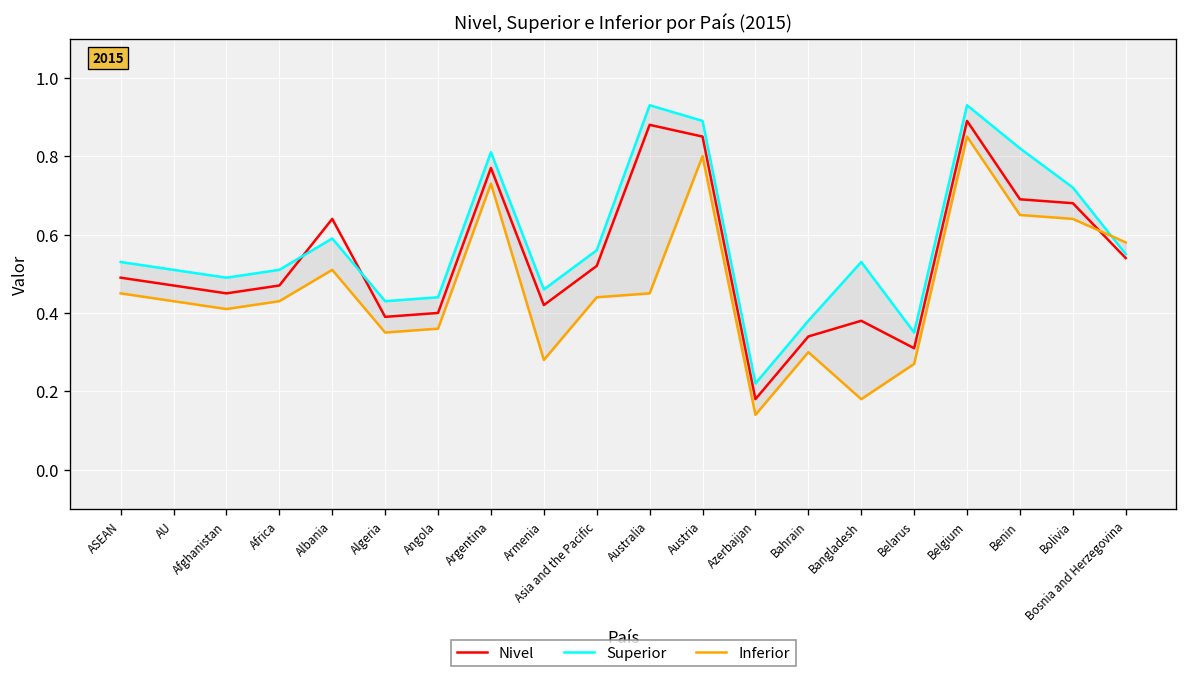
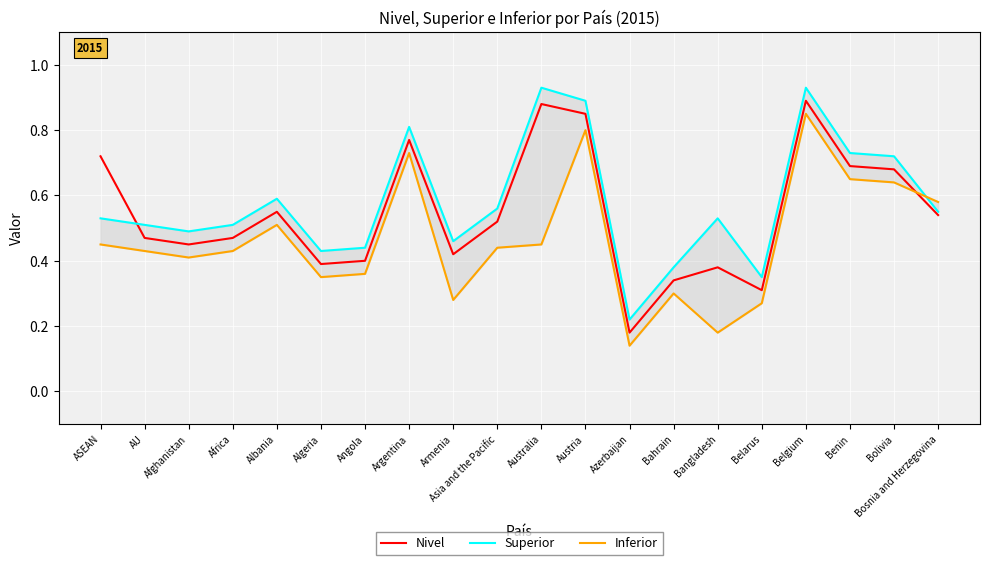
Nivel, ASEAN: 0.49 -> 0.72
Nivel, Albania: 0.64 -> 0.55
Superior, Benin: 0.82 -> 0.73
